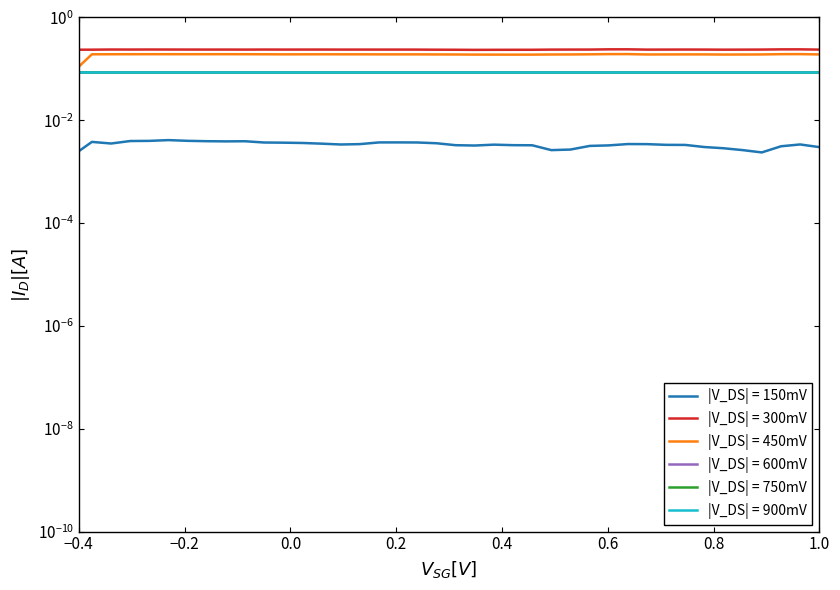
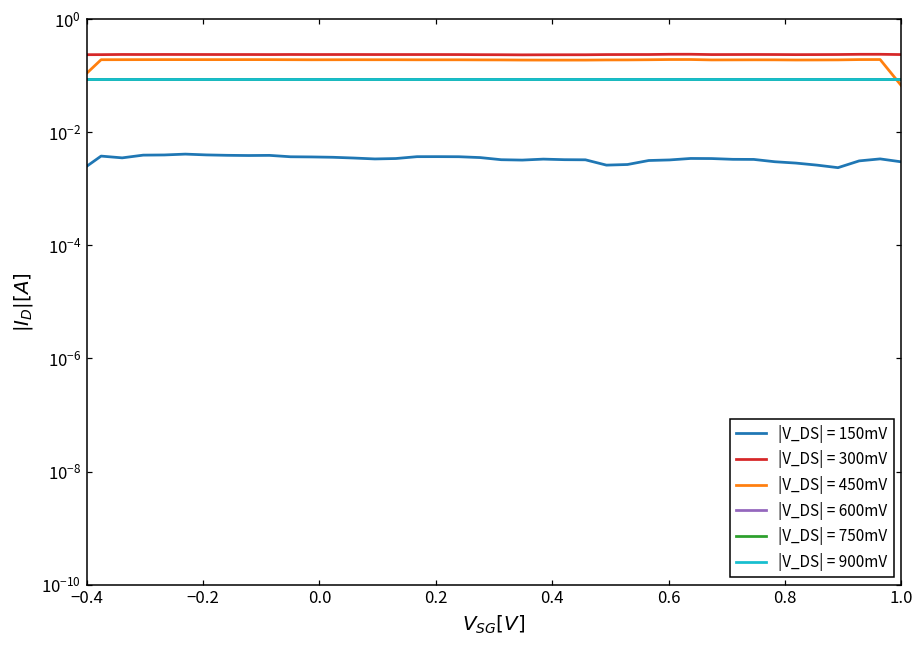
|V_DS| = 450mV, 1.0: 0.19 -> 0.07
